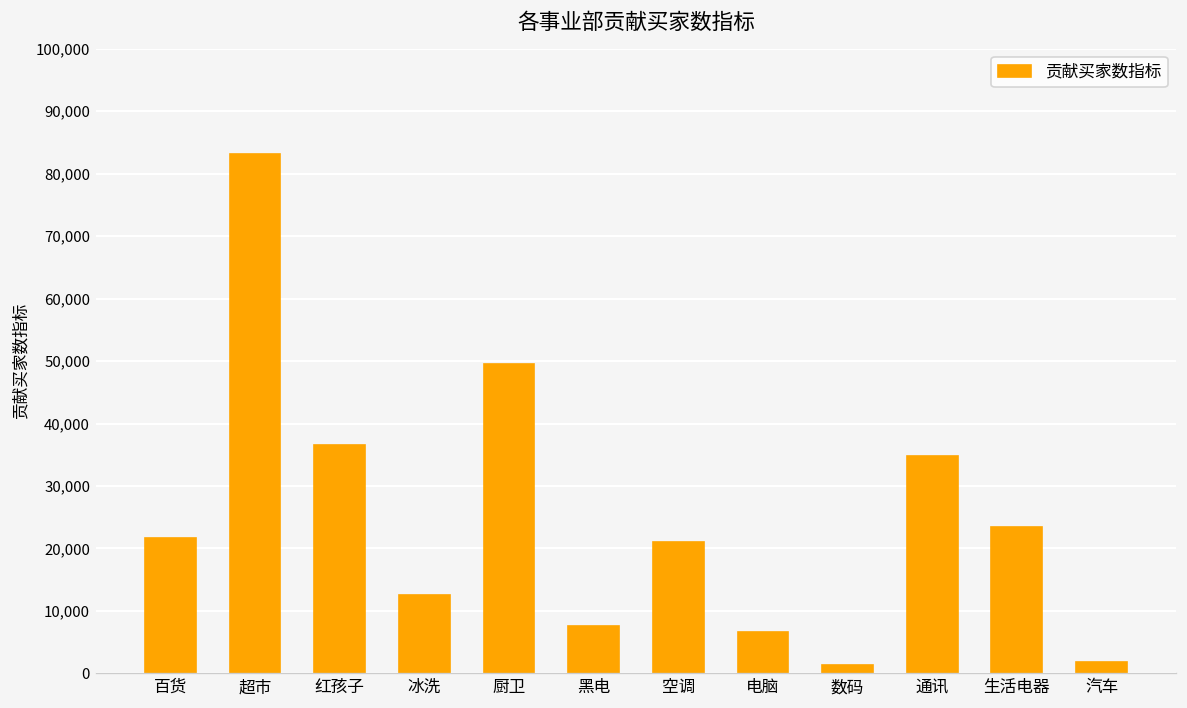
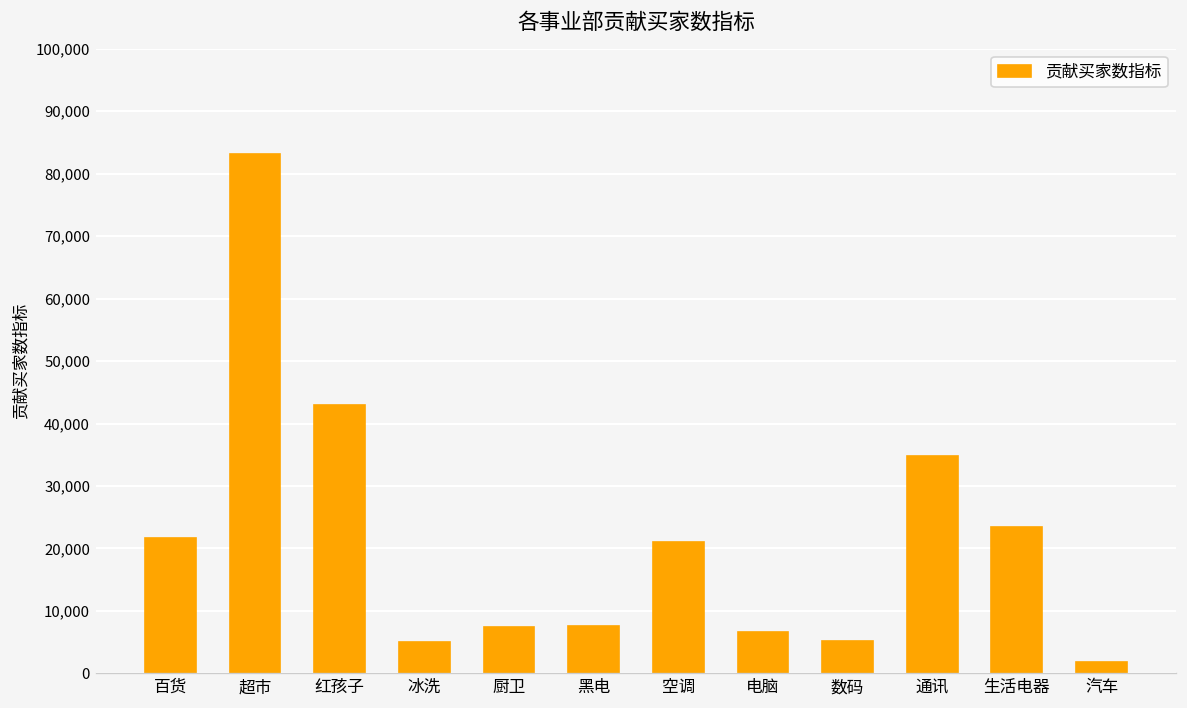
红孩子: 37,000 -> 43,000
冰洗: 12,000 -> 5,000
厨卫: 49,000 -> 7,000
数码: 1,000 -> 5,000
